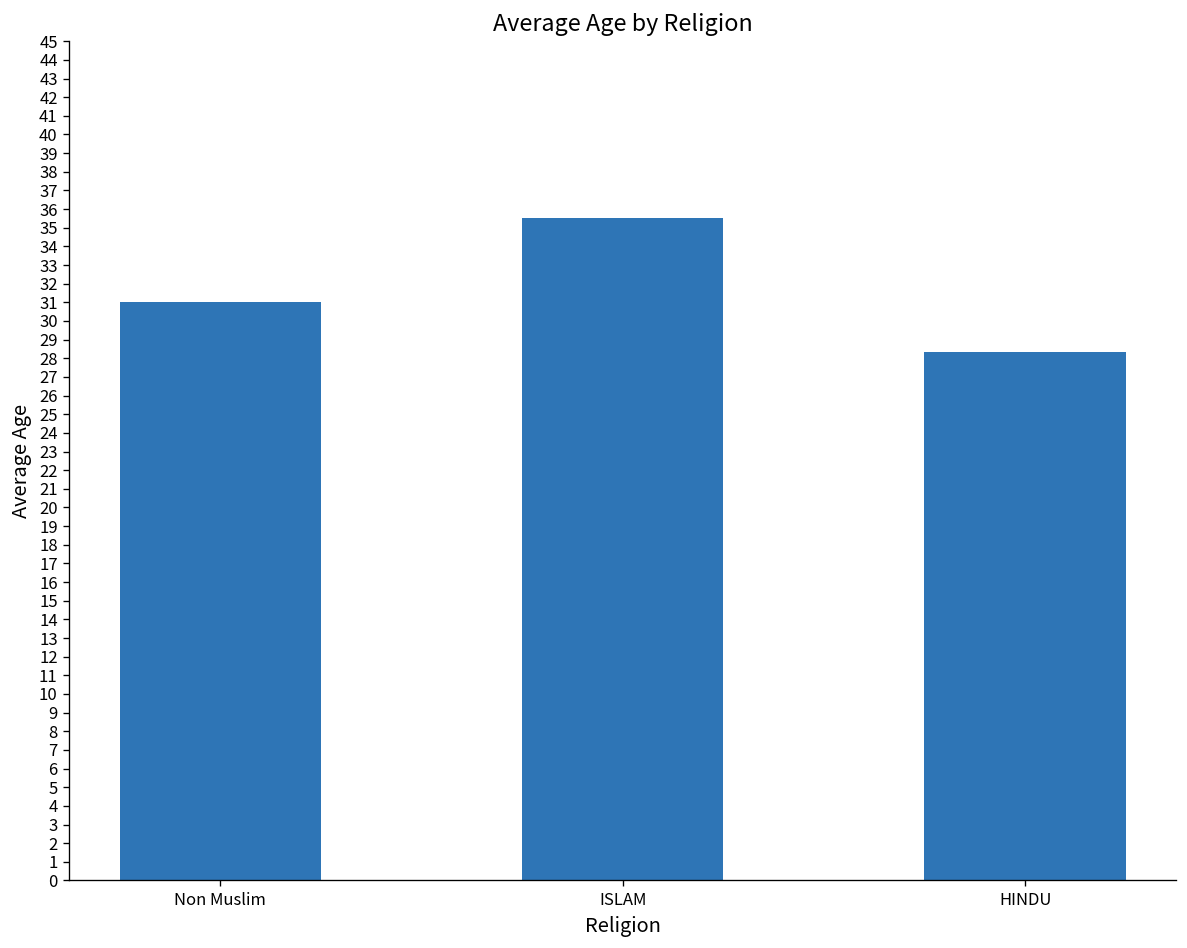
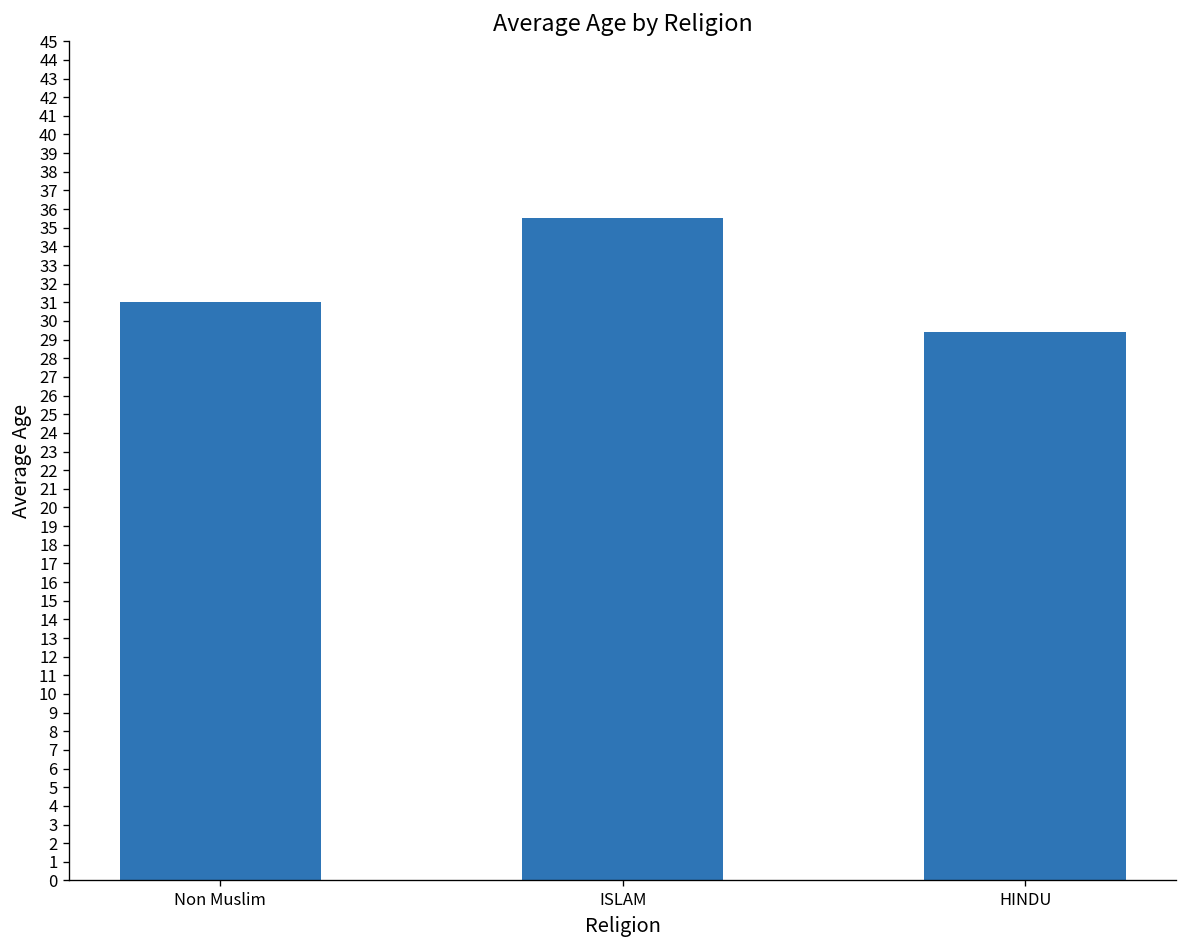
HINDU: 28.3 -> 29.4
